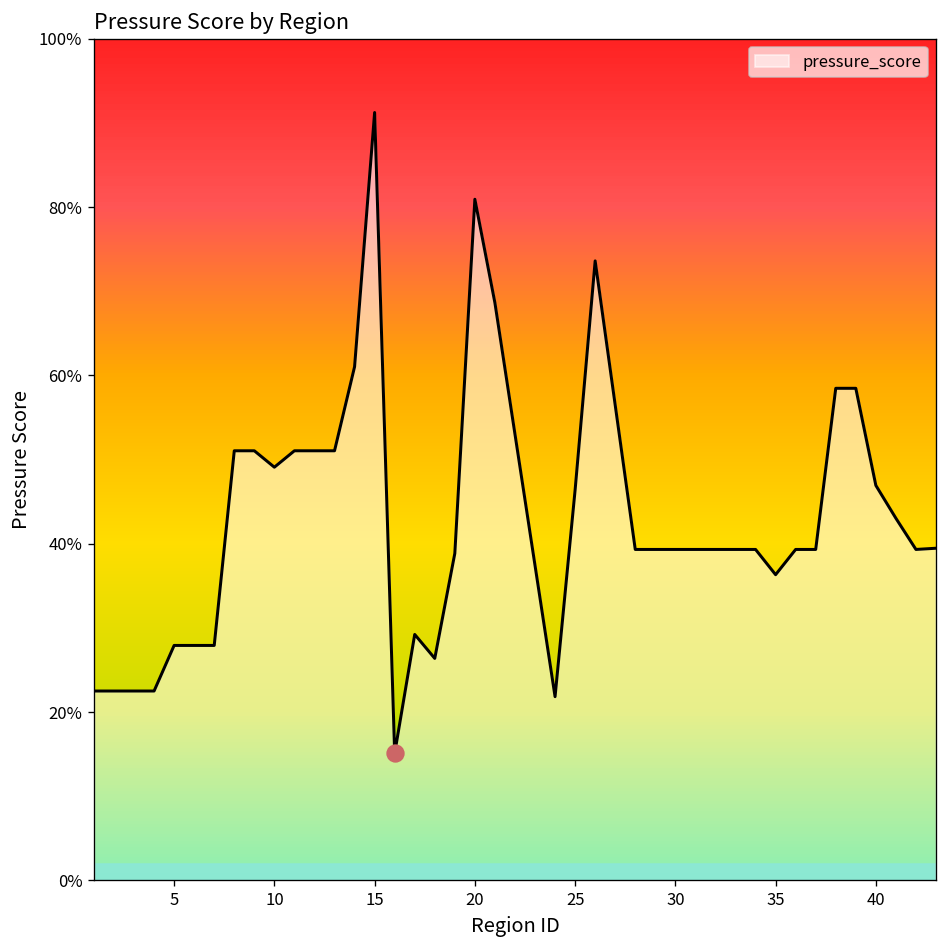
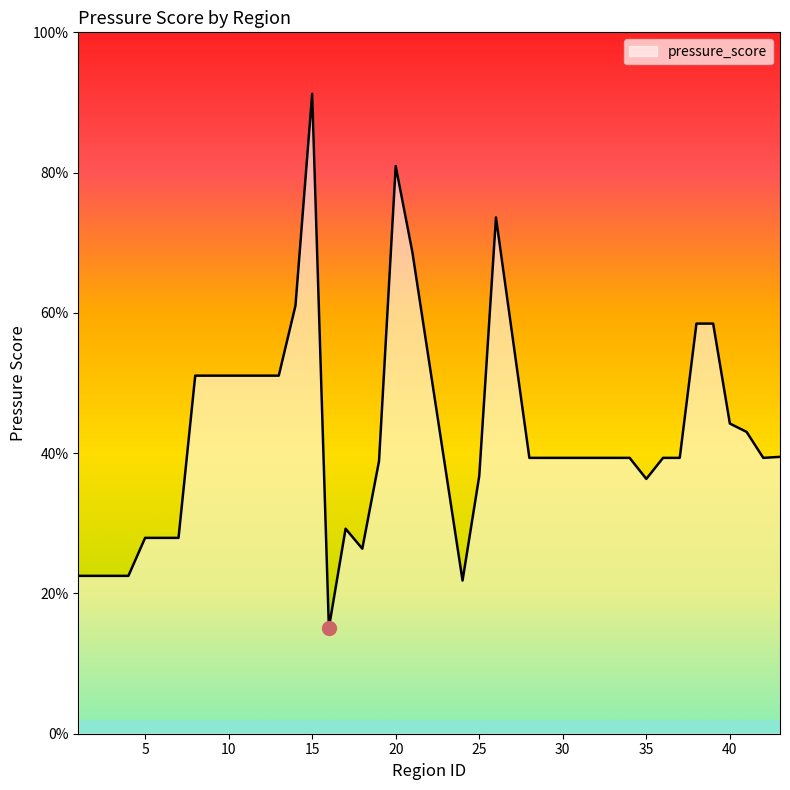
pressure_score, 10: 49% -> 51%
pressure_score, 25: 46% -> 37%
pressure_score, 40: 47% -> 44%
